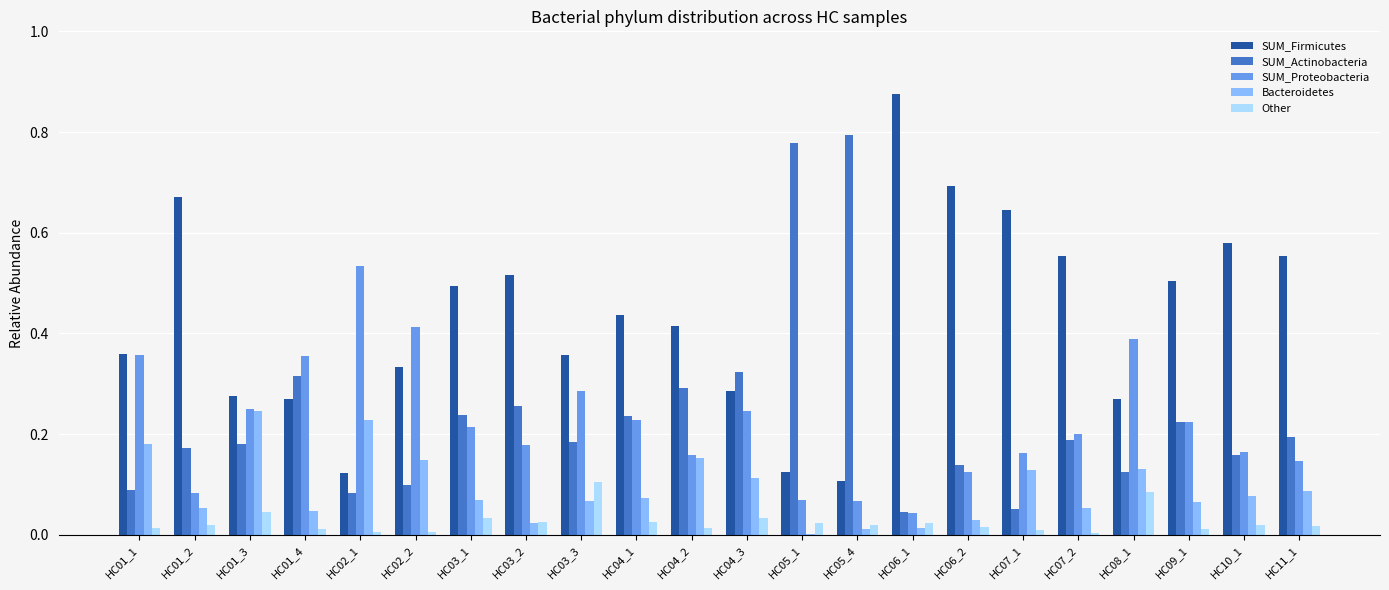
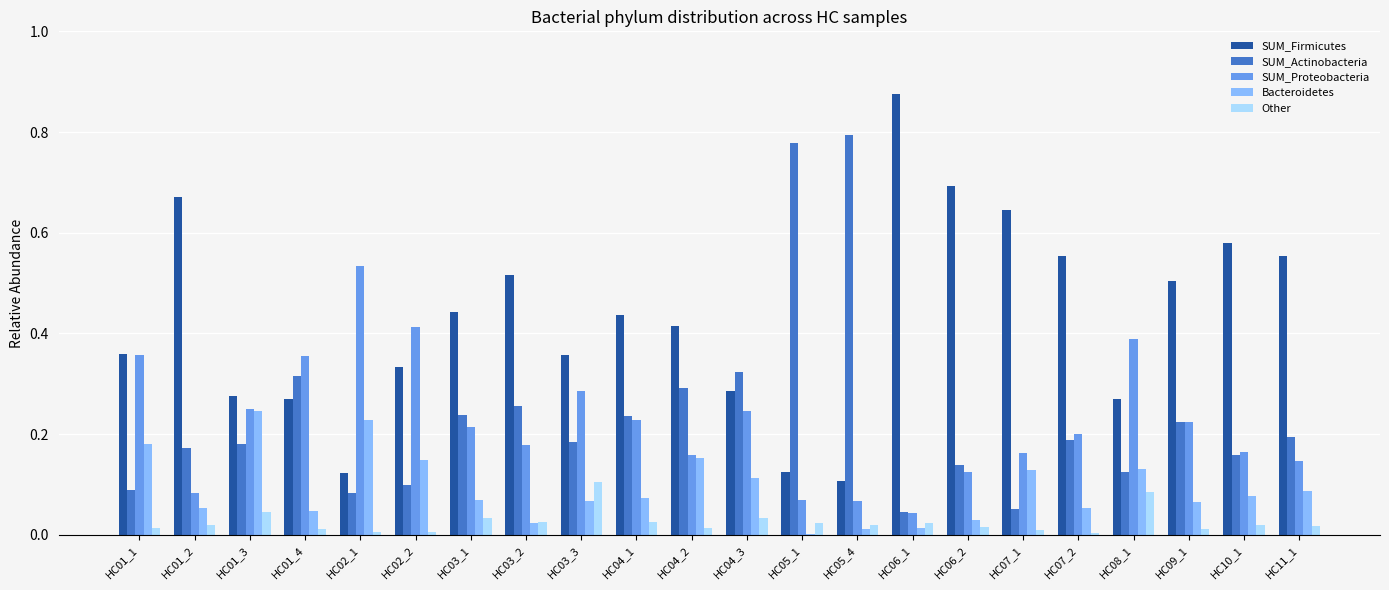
SUM_Firmicutes, HC03_1: 0.50 -> 0.44
